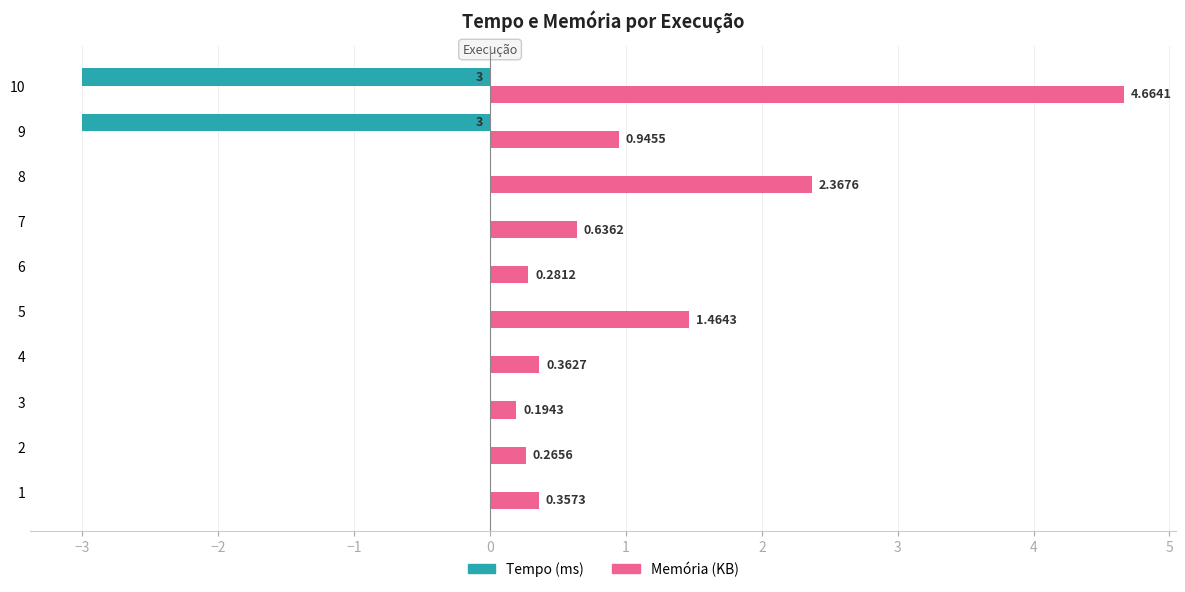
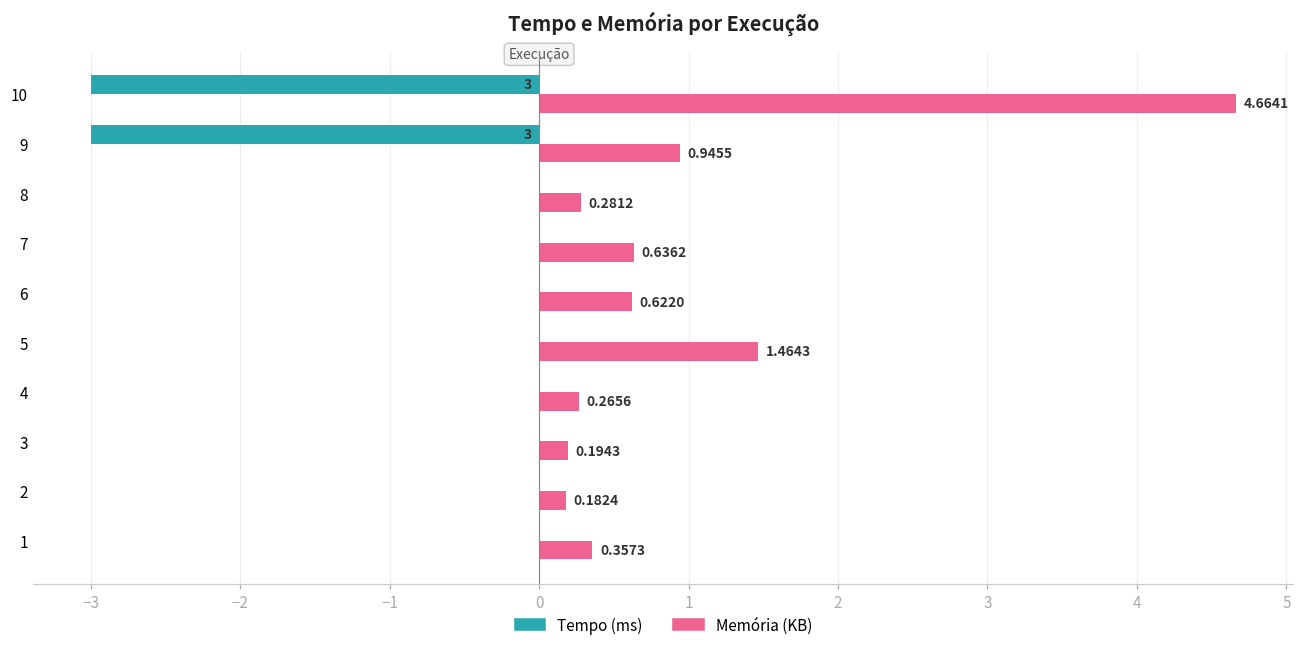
Memória (KB), 8: 2.3676 -> 0.2812
Memória (KB), 6: 0.2812 -> 0.6220
Memória (KB), 4: 0.3627 -> 0.2656
Memória (KB), 2: 0.2656 -> 0.1824
